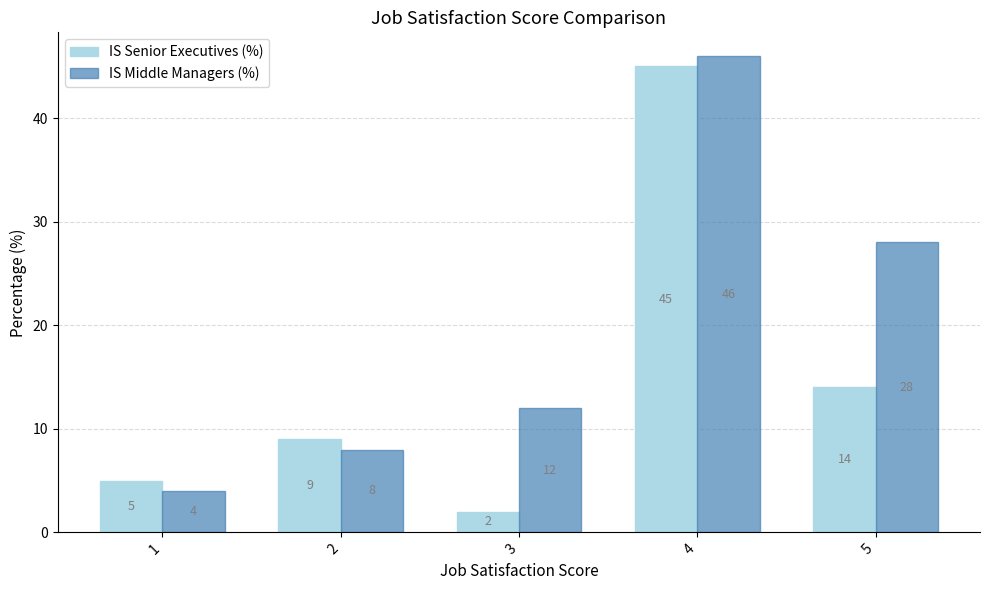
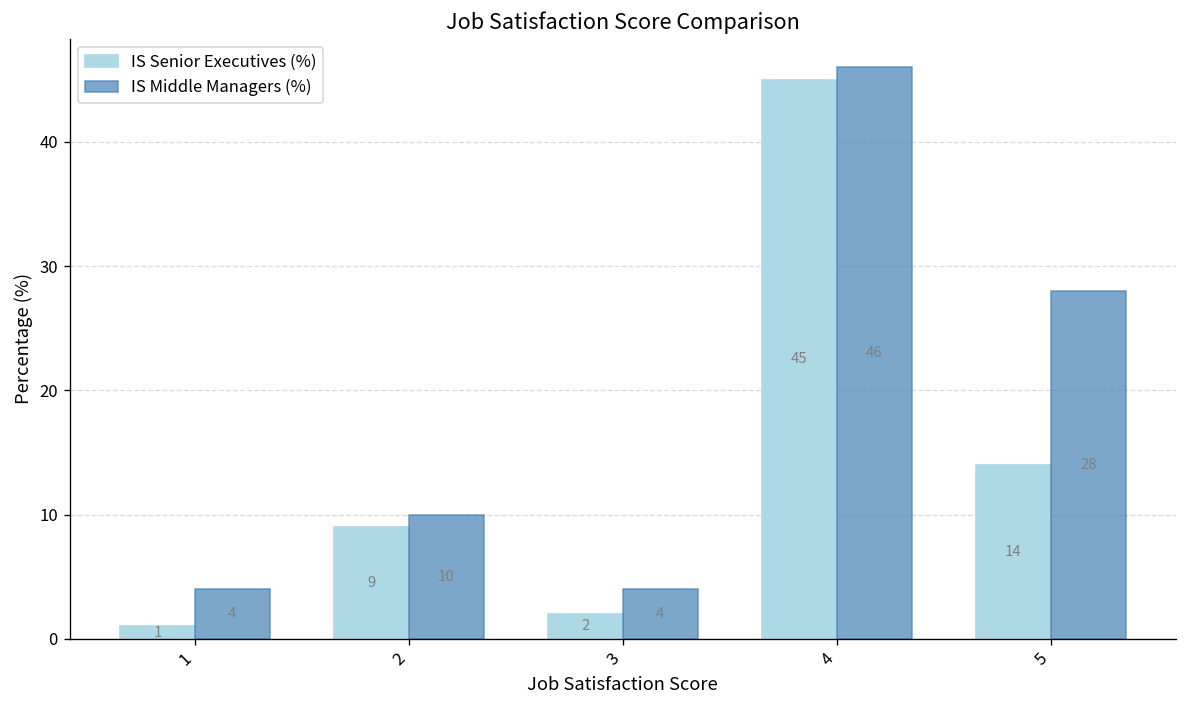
IS Senior Executives (%), 1: 5 -> 1
IS Middle Managers (%), 2: 8 -> 10
IS Middle Managers (%), 3: 12 -> 4
